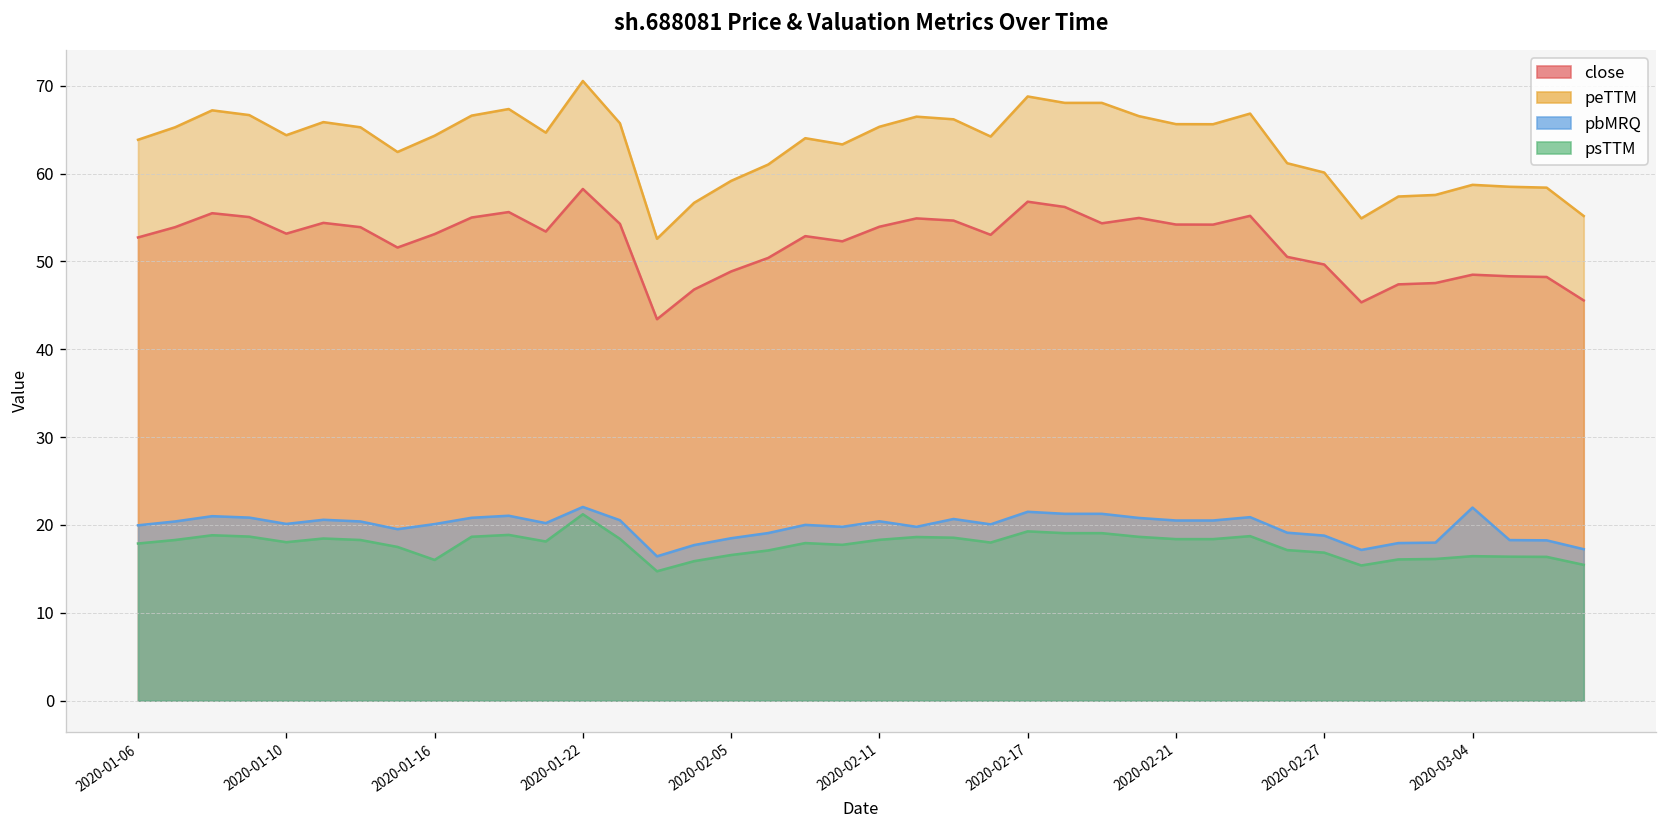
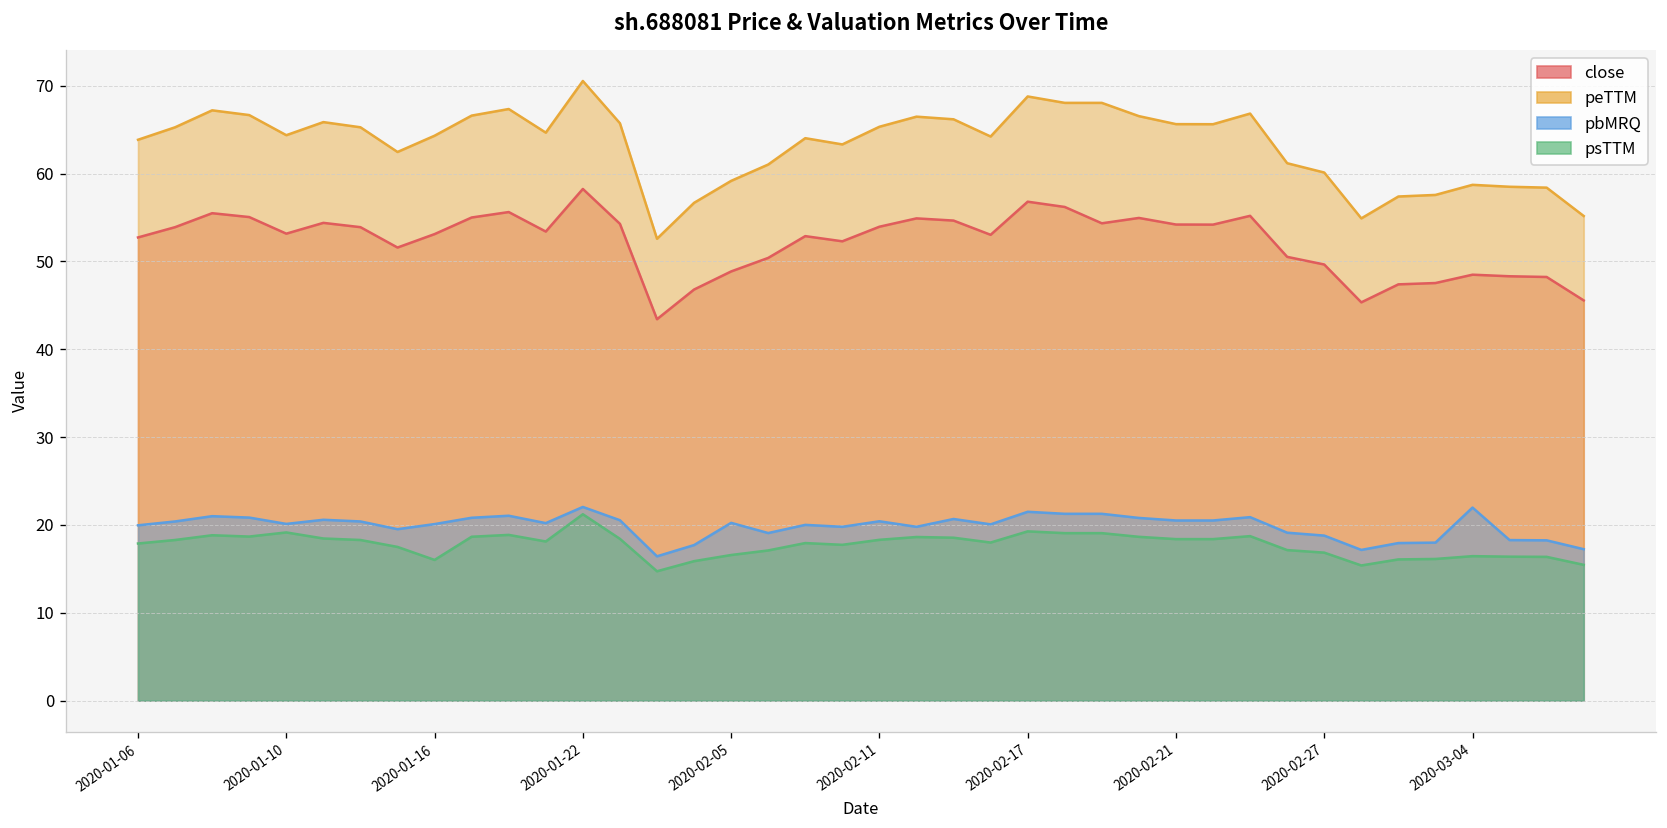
psTTM, 2020-01-10: 18 -> 19
pbMRQ, 2020-02-05: 18 -> 20
